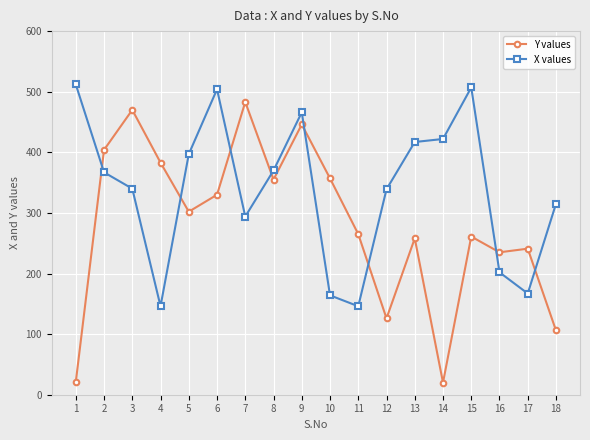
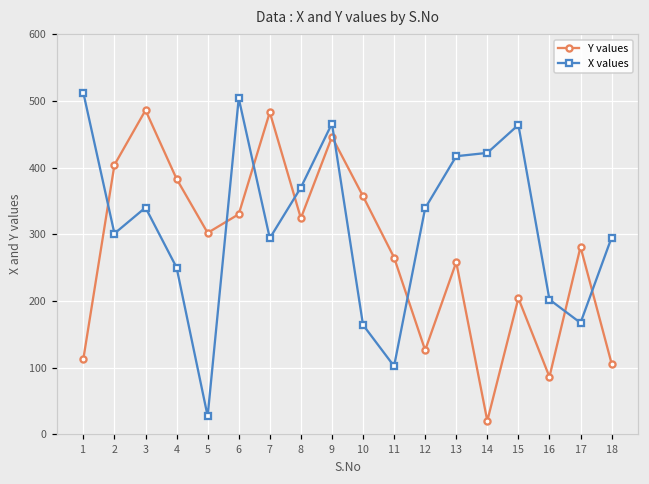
Y values, 1: 20 -> 110
X values, 2: 370 -> 300
Y values, 3: 470 -> 490
X values, 4: 150 -> 250
X values, 5: 400 -> 30
Y values, 8: 360 -> 320
X values, 11: 150 -> 100
Y values, 15: 260 -> 200
X values, 15: 510 -> 460
Y values, 16: 240 -> 90
Y values, 17: 240 -> 280
X values, 18: 320 -> 300
